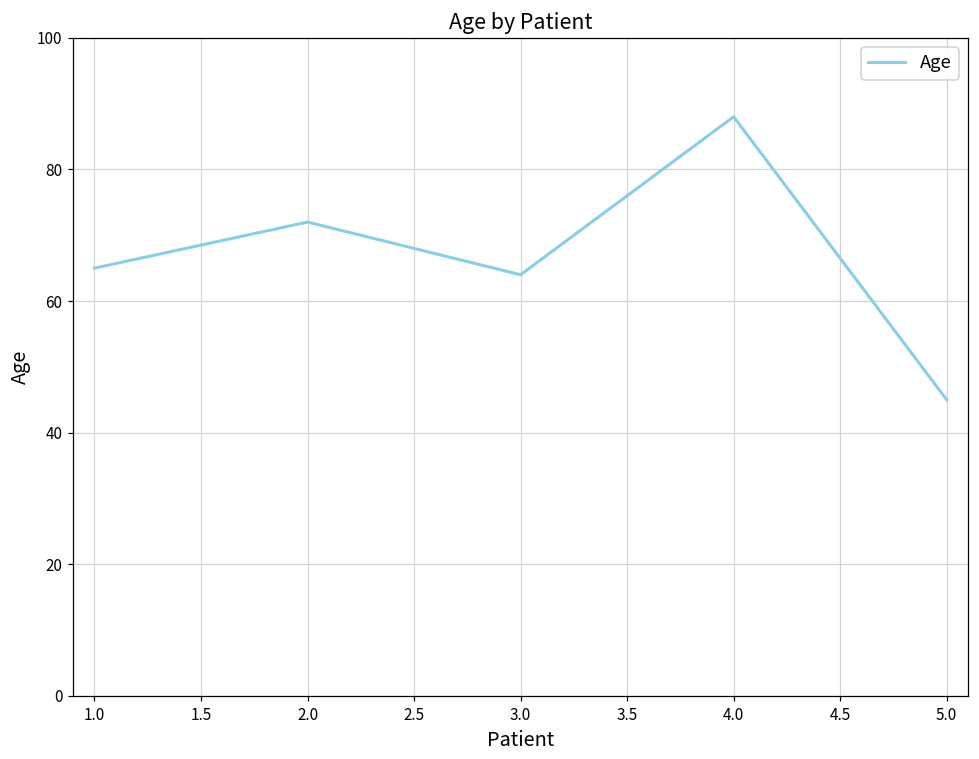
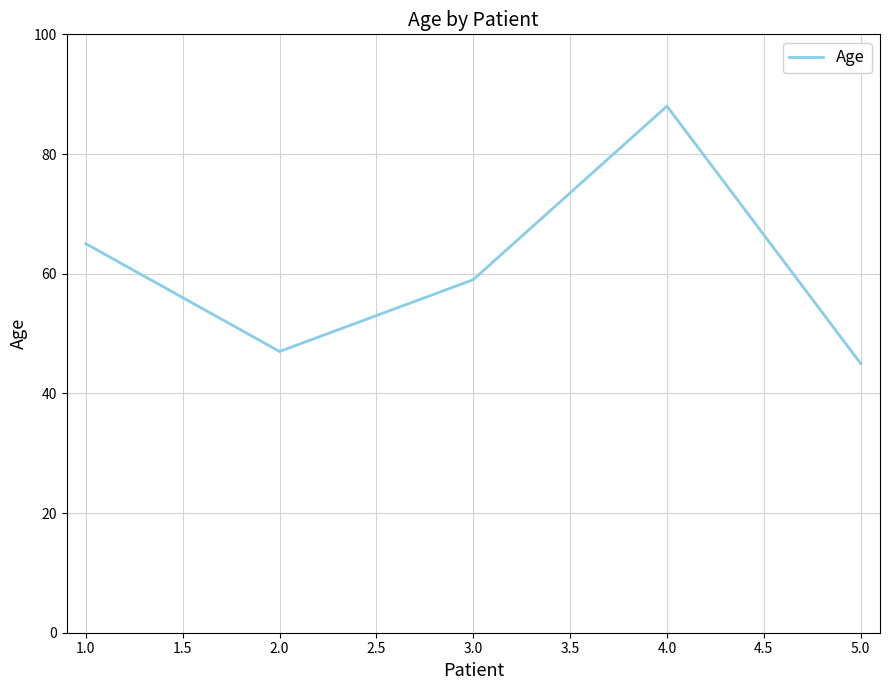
2.0: 72 -> 47
3.0: 64 -> 59
